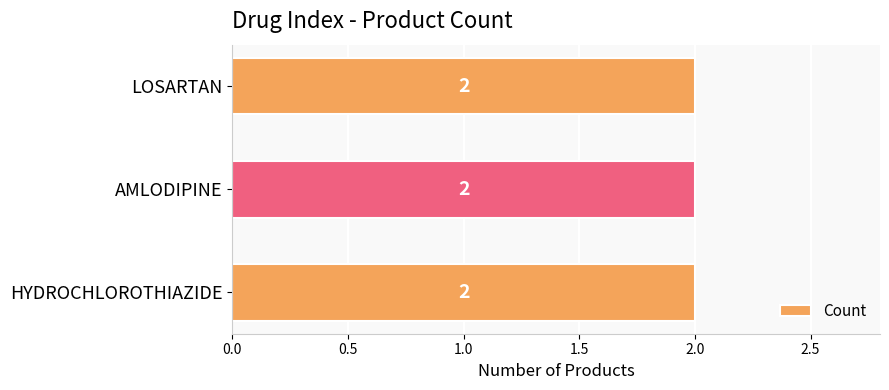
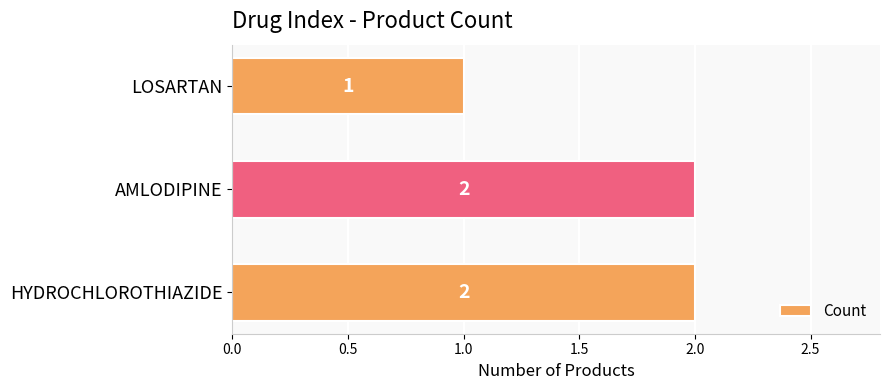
LOSARTAN: 2 -> 1
